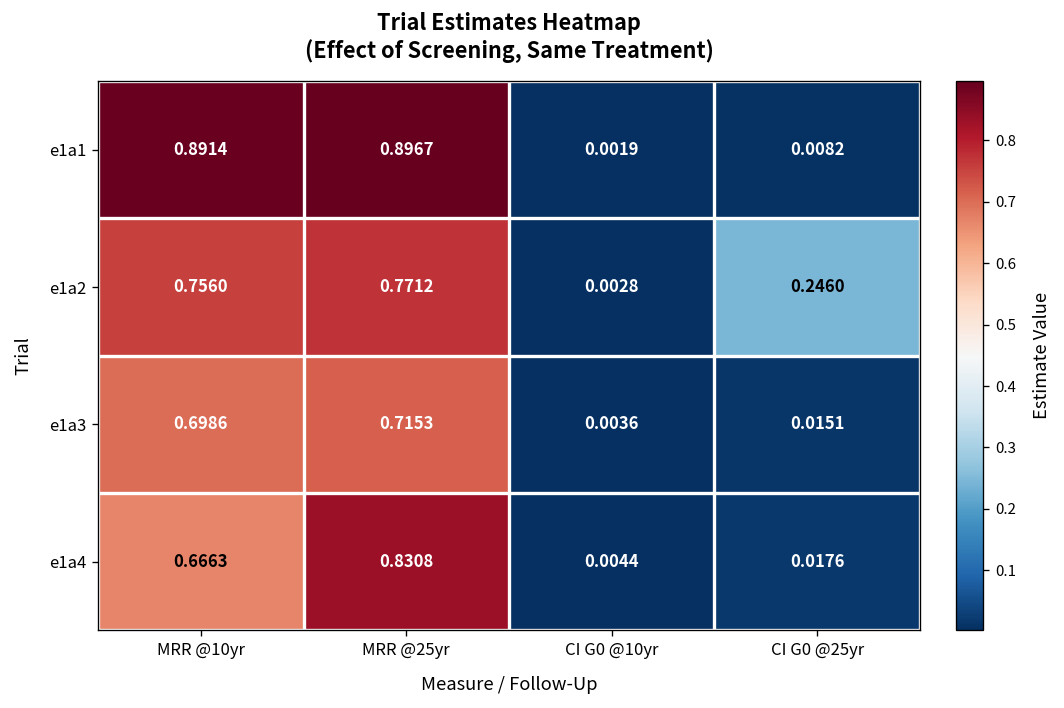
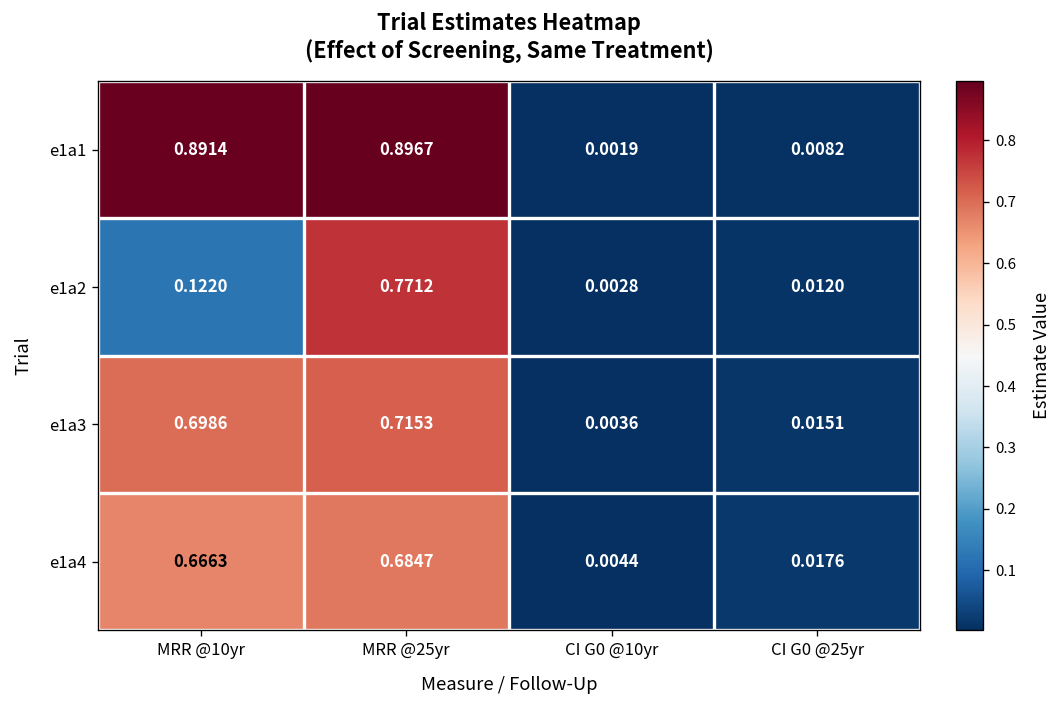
e1a2, MRR @10yr: 0.7560 -> 0.1220
e1a2, CI G0 @25yr: 0.2460 -> 0.0120
e1a4, MRR @25yr: 0.8308 -> 0.6847
